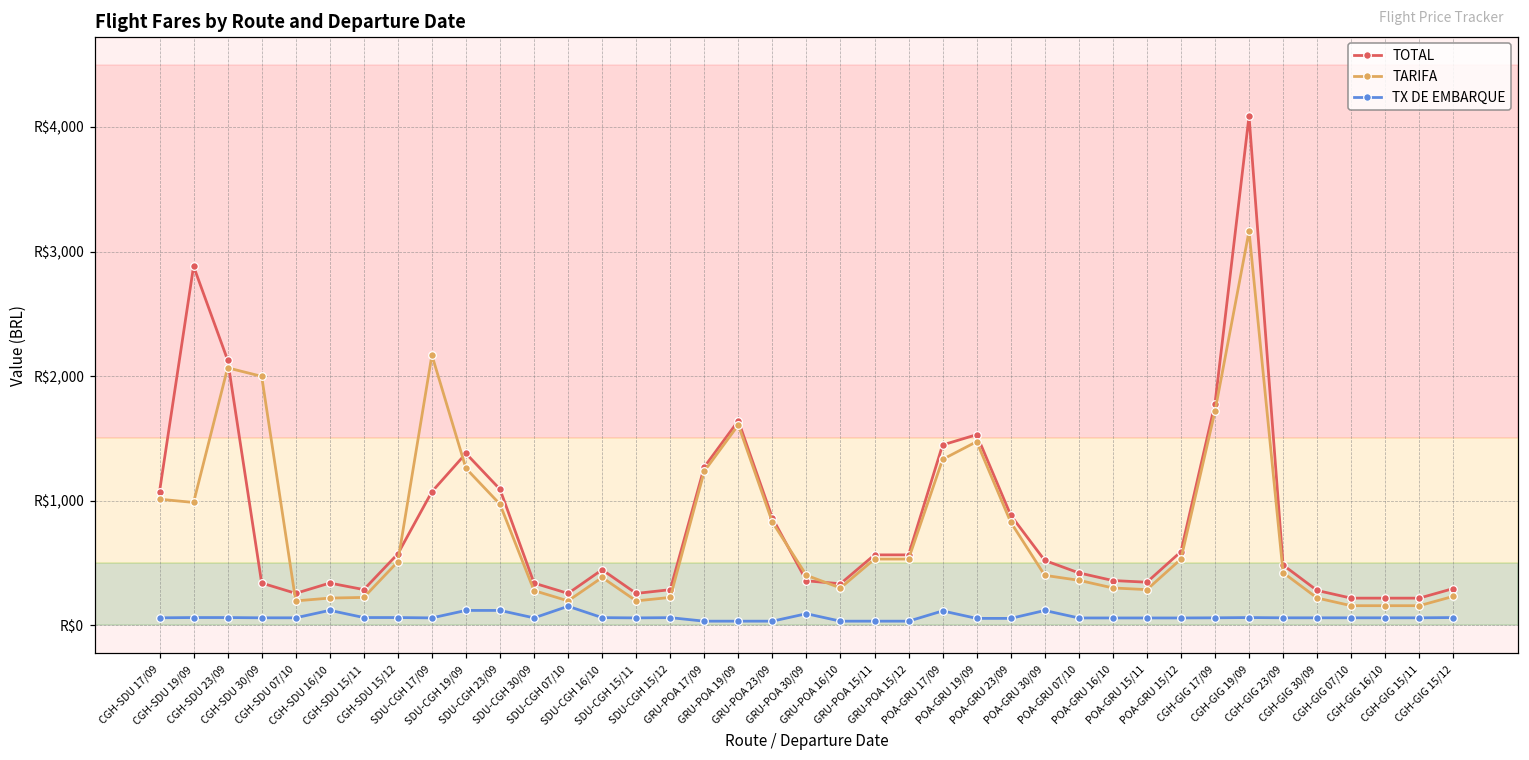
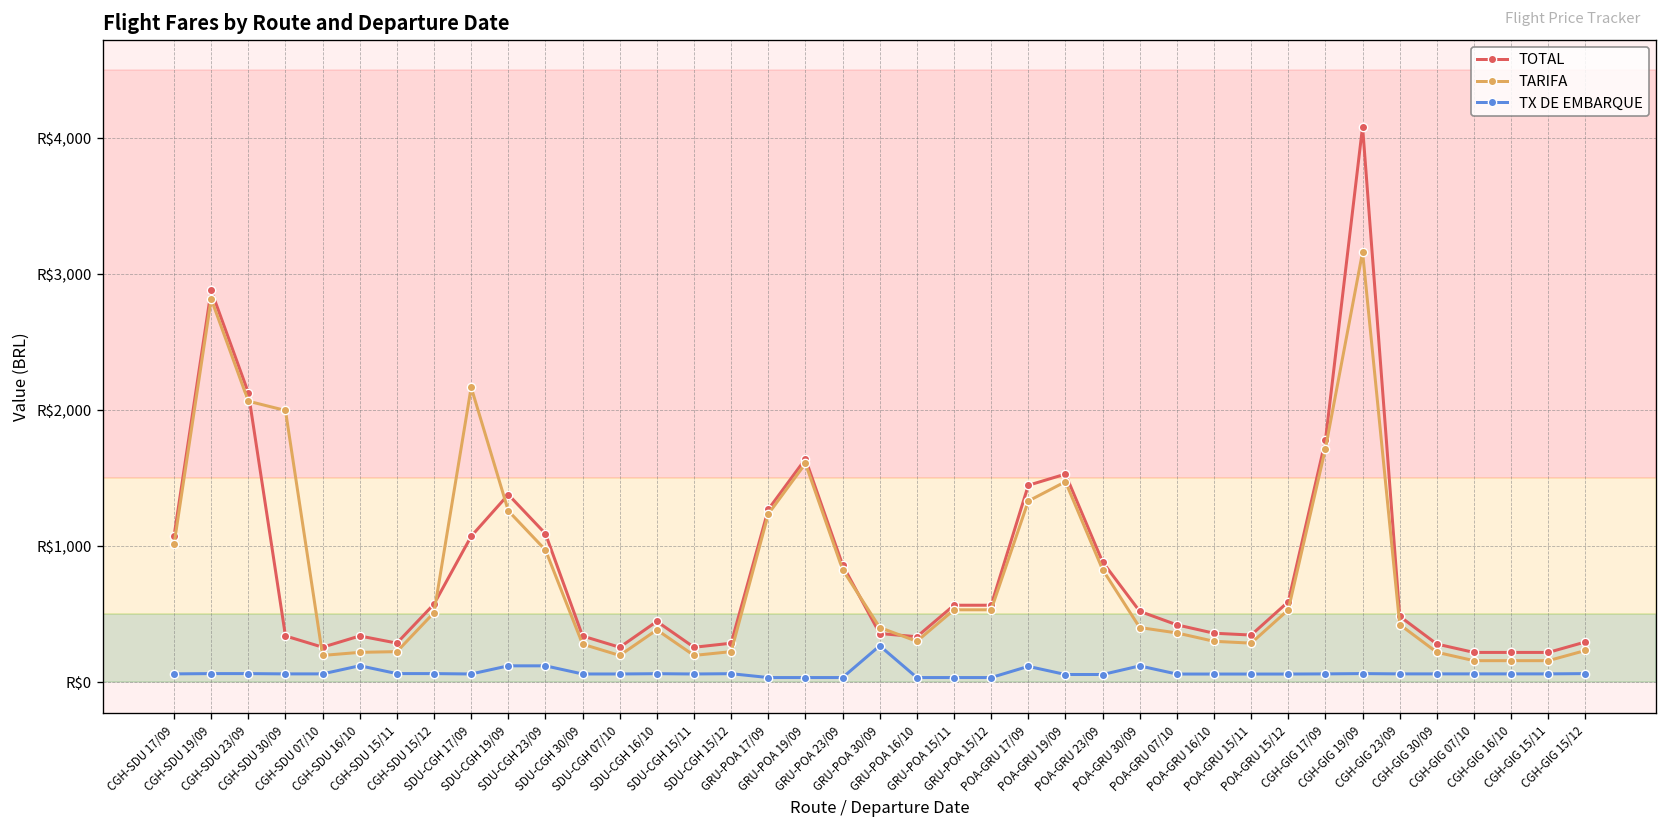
TARIFA, CGH-SDU 19/09: R$990 -> R$2,820
TX DE EMBARQUE, SDU-CGH 07/10: R$150 -> R$60
TX DE EMBARQUE, GRU-POA 30/09: R$90 -> R$270
